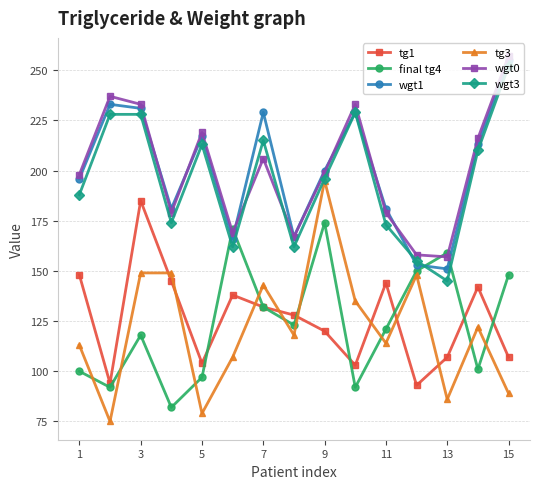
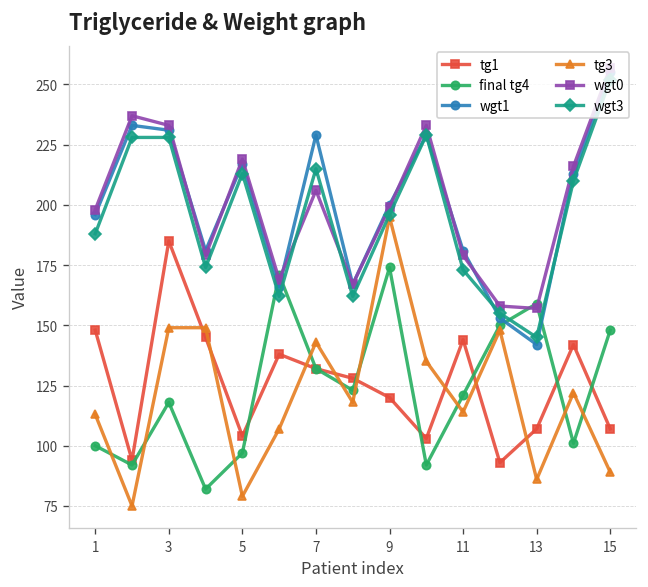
wgt1, 13: 151 -> 142
